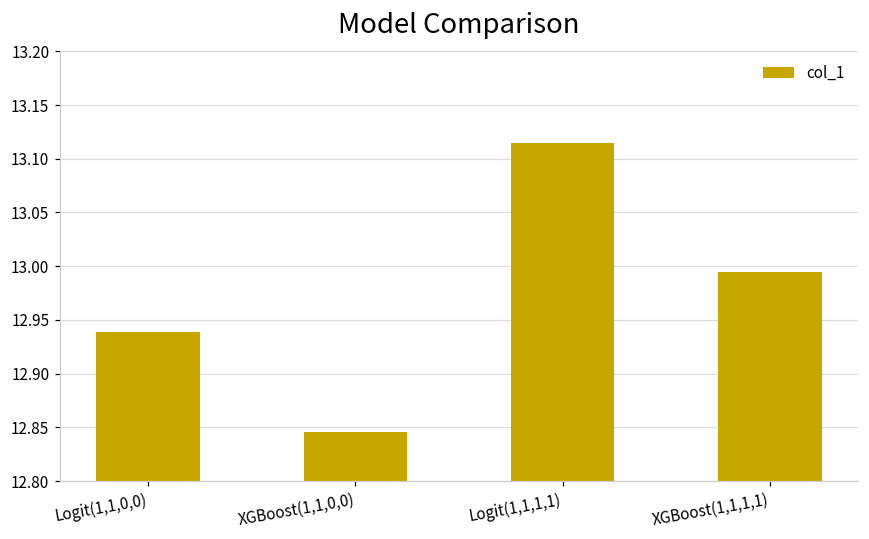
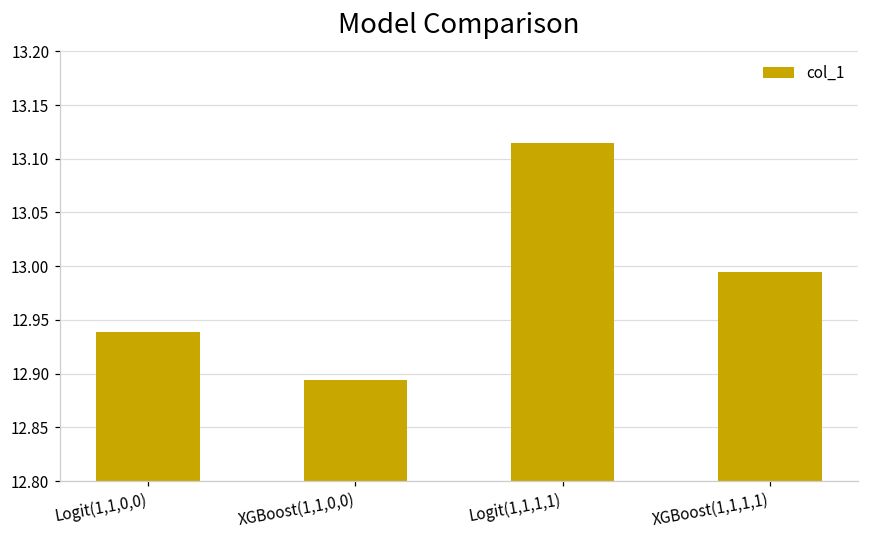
XGBoost(1,1,0,0): 12.85 -> 12.89
